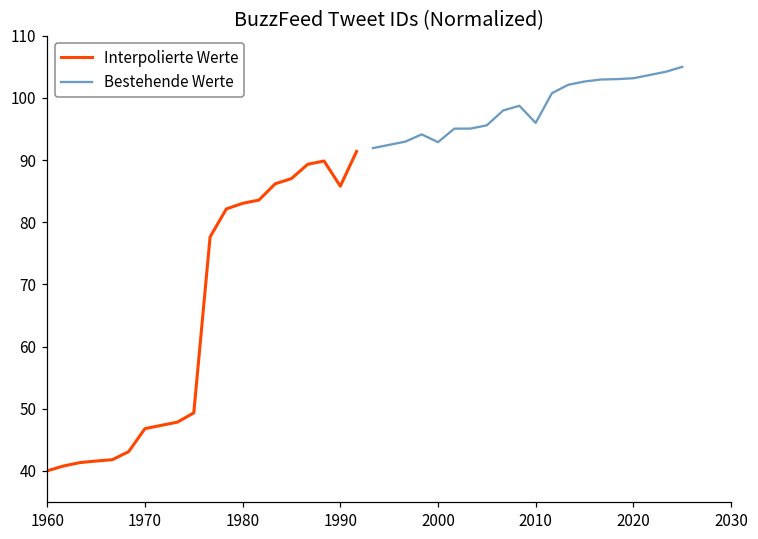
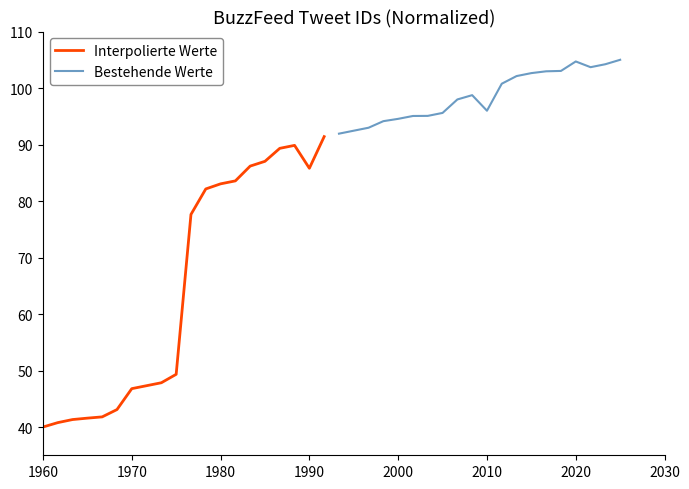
Bestehende Werte, 2000: 93 -> 95
Bestehende Werte, 2020: 103 -> 105
